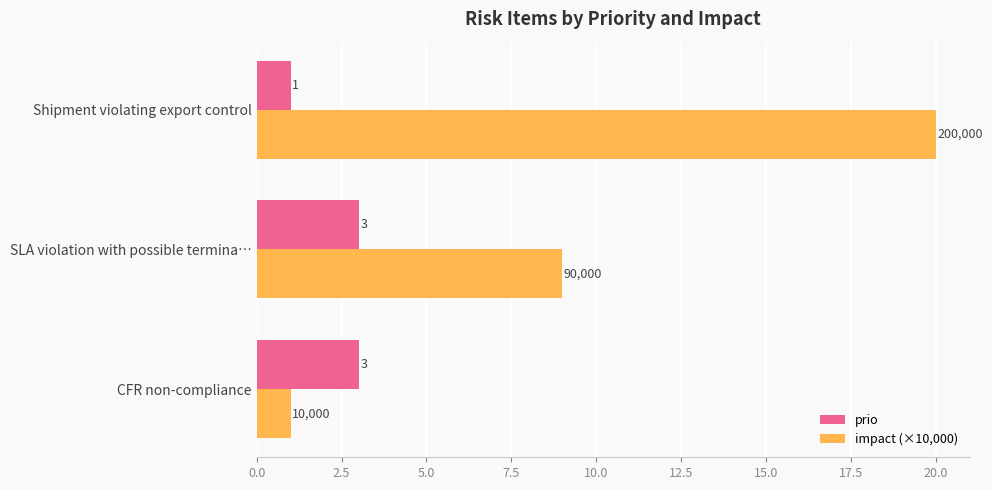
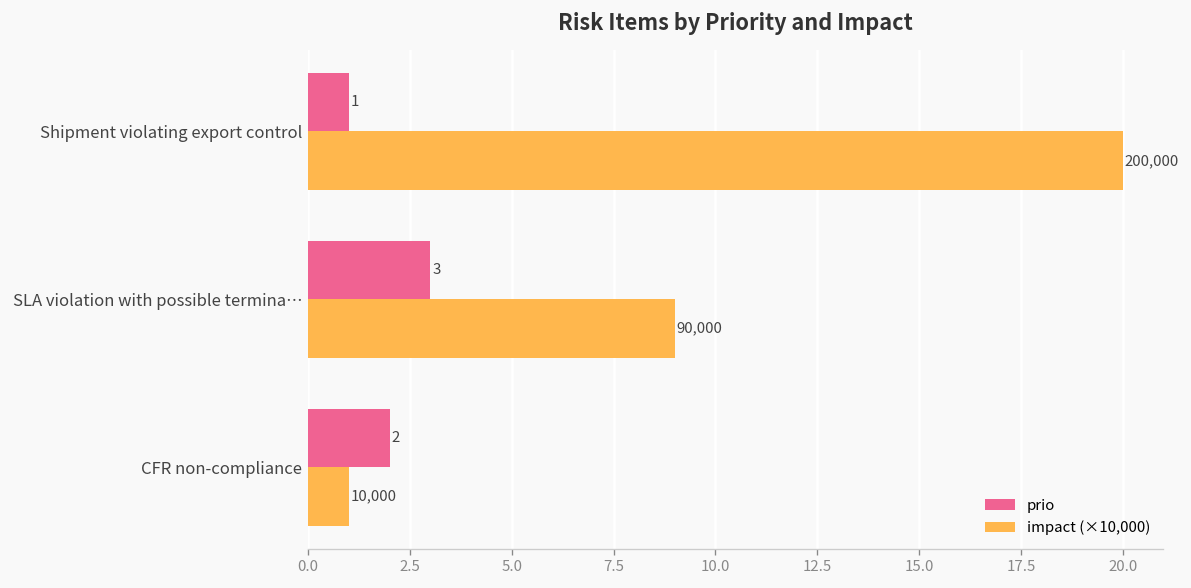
prio, CFR non-compliance: 3 -> 2
